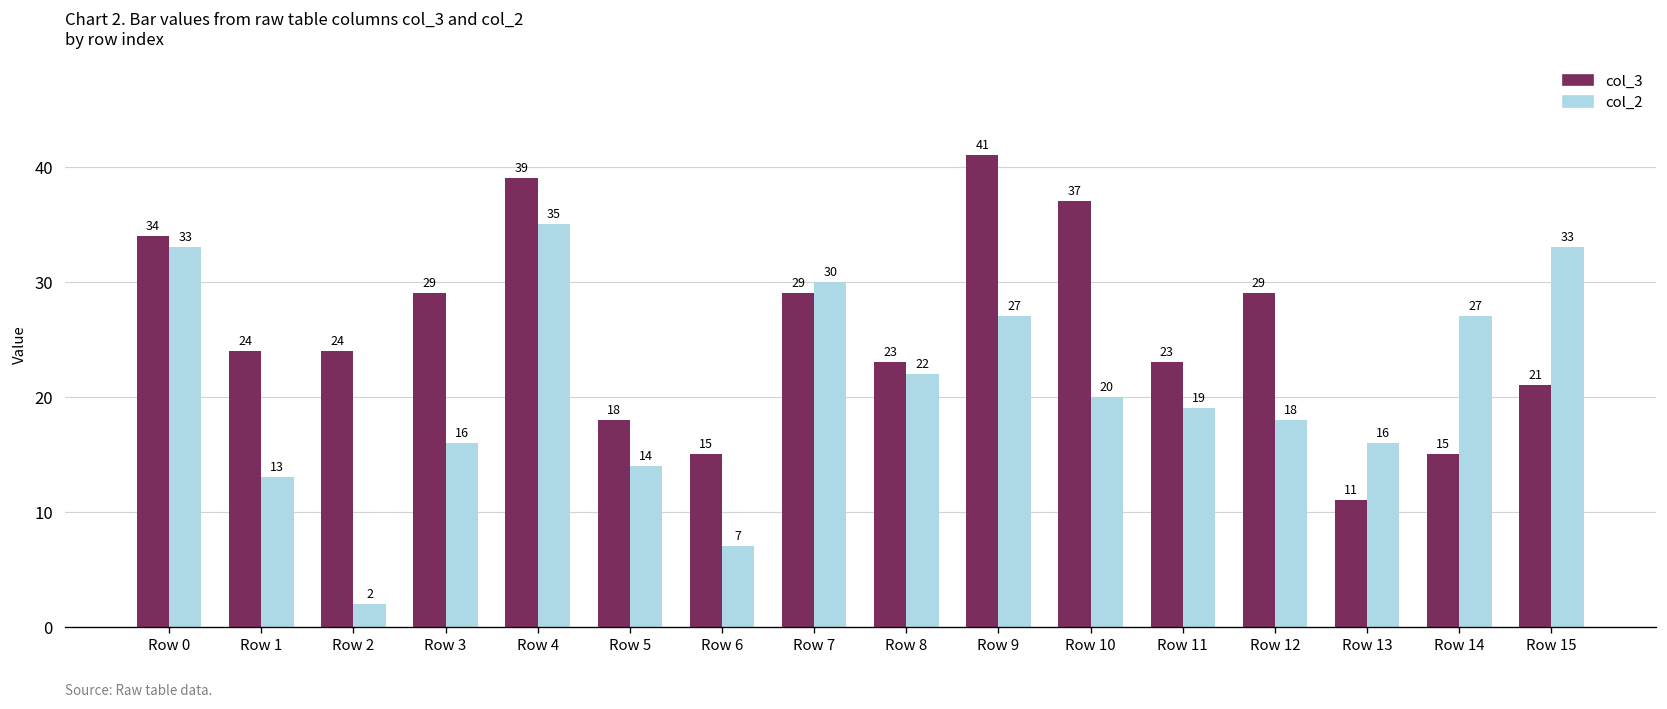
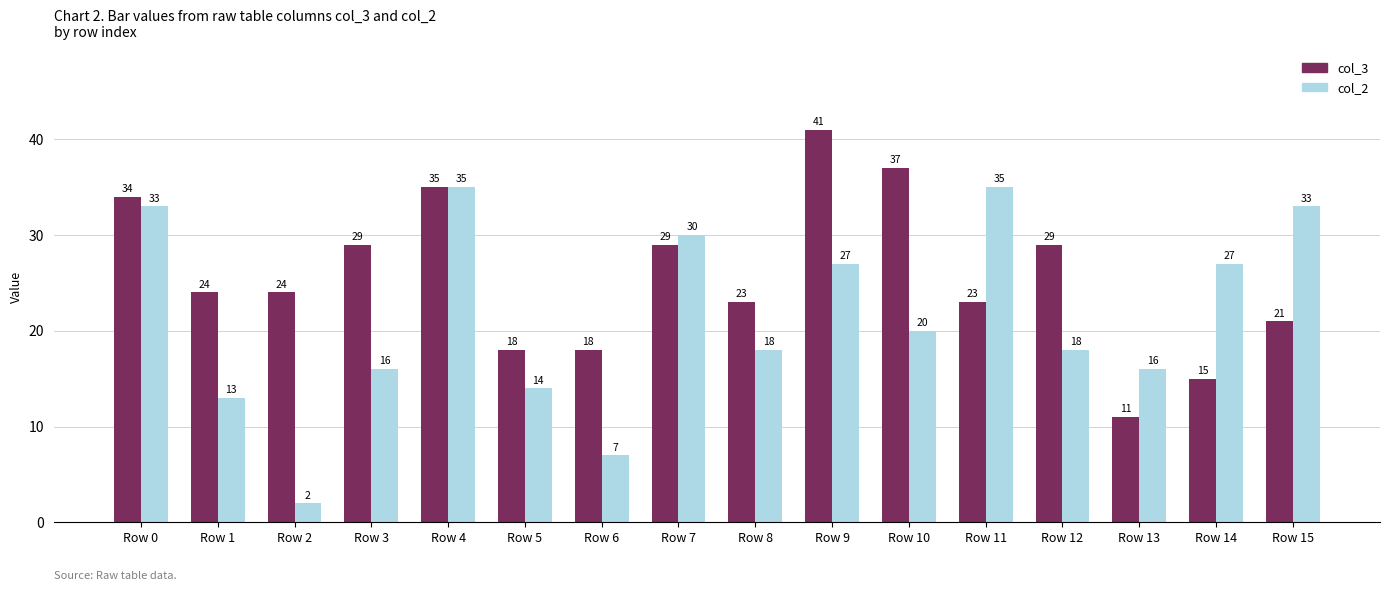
col_3, Row 4: 39 -> 35
col_3, Row 6: 15 -> 18
col_2, Row 8: 22 -> 18
col_2, Row 11: 19 -> 35
